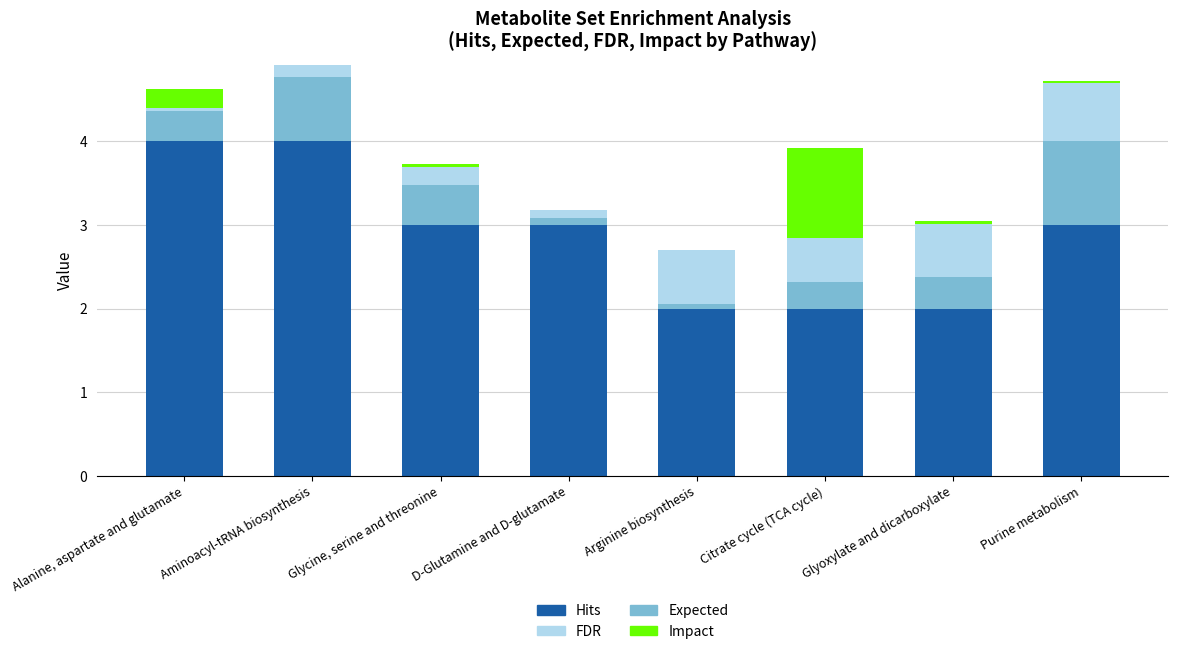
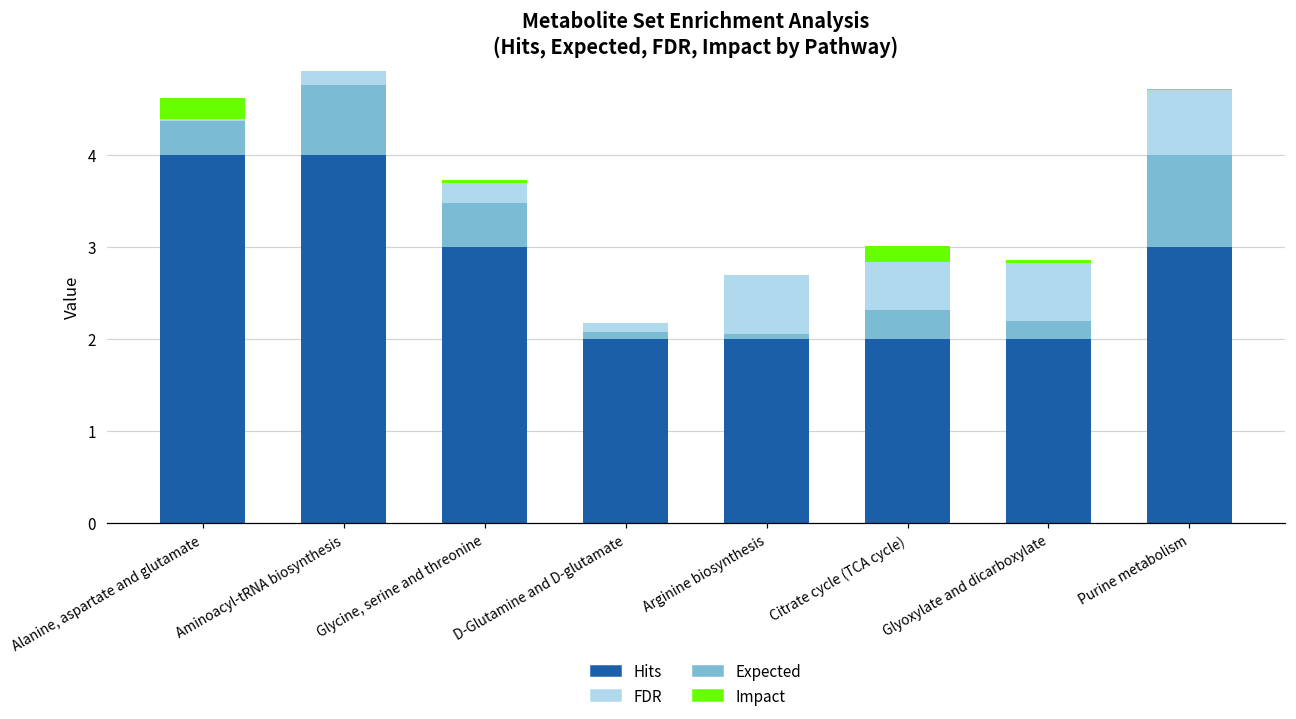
Hits, D-Glutamine and D-glutamate: 3 -> 2
Impact, Citrate cycle (TCA cycle): 1.1 -> 0.2
Expected, Glyoxylate and dicarboxylate: 0.4 -> 0.2
